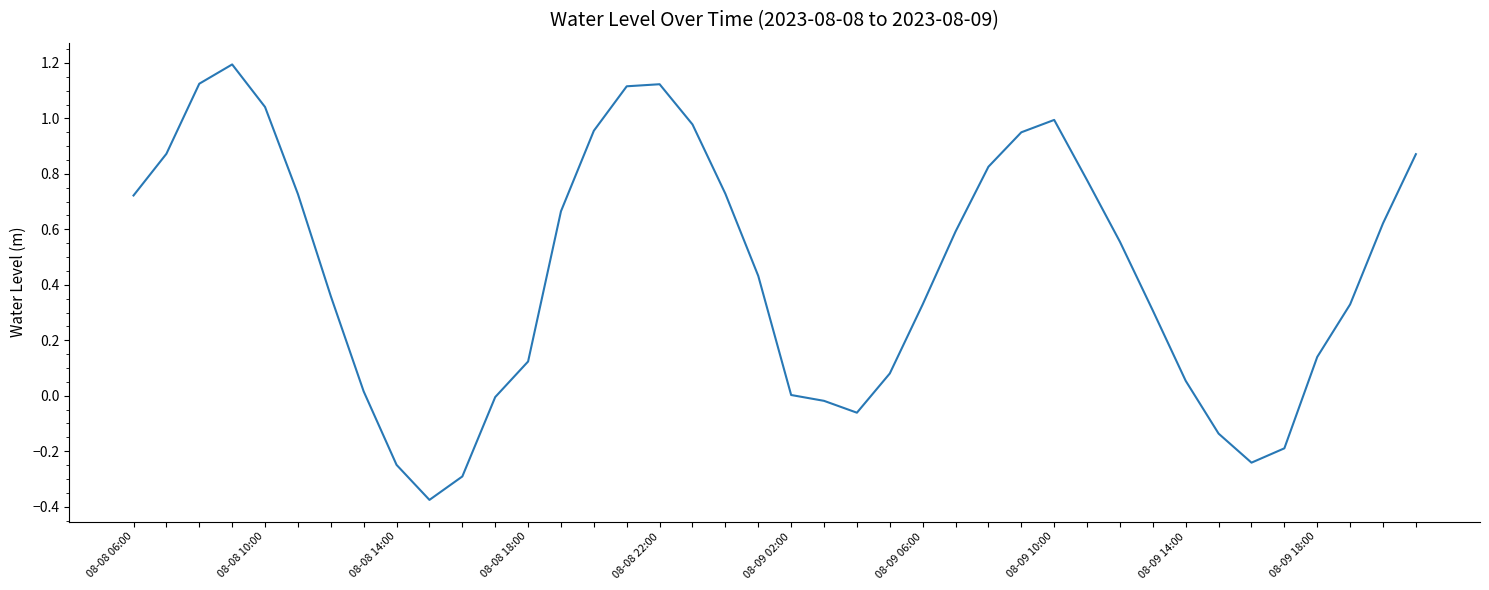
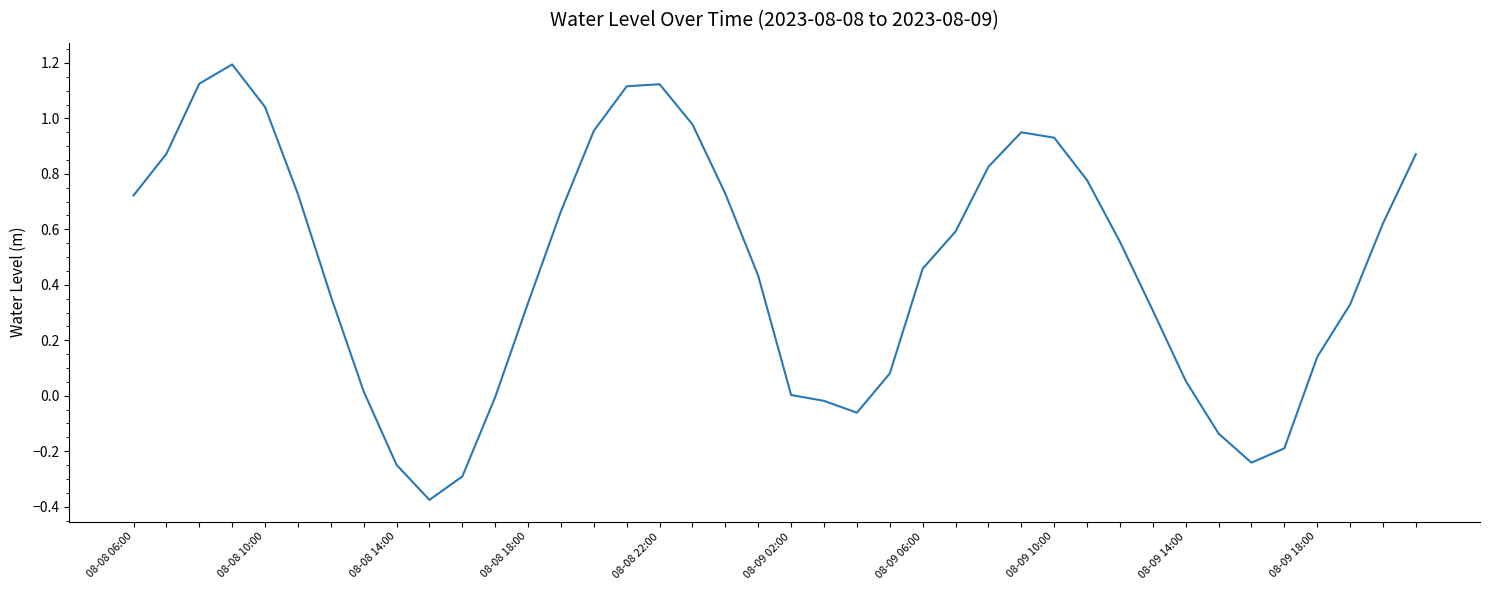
08-08 18:00: 0.12 -> 0.33
08-09 06:00: 0.33 -> 0.46
08-09 10:00: 0.99 -> 0.93
